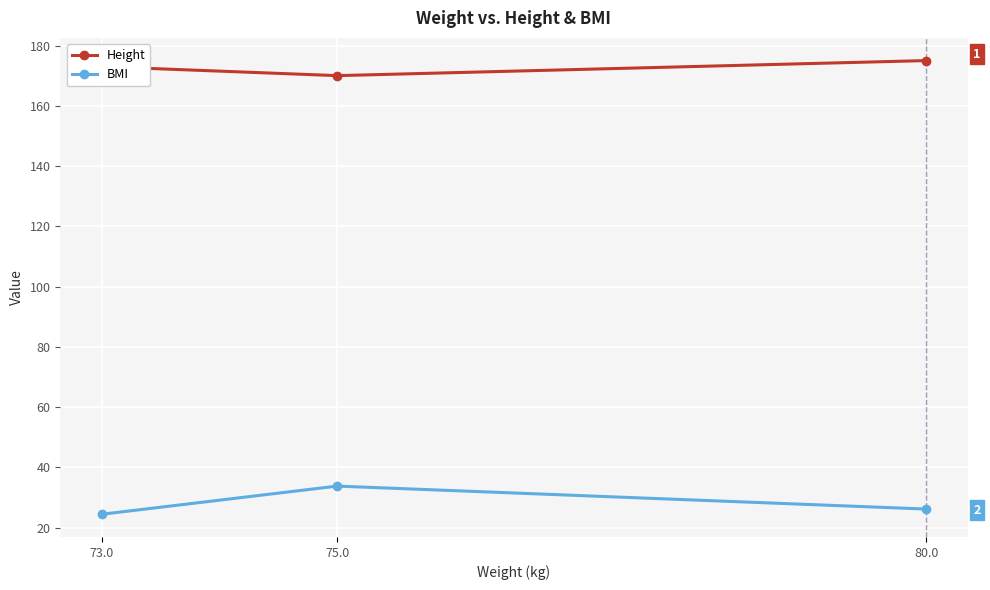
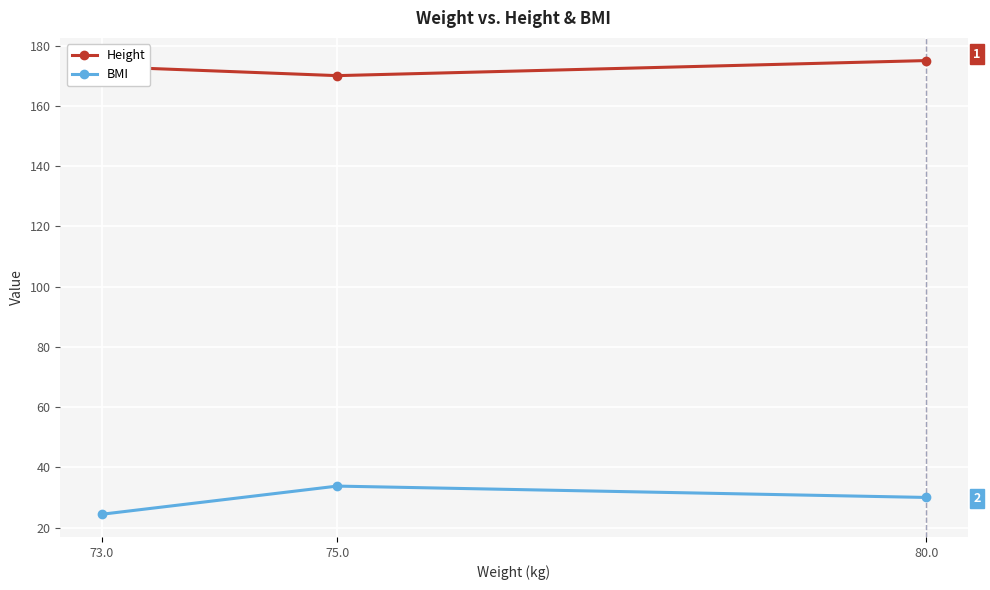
BMI, 80.0: 26 -> 30
